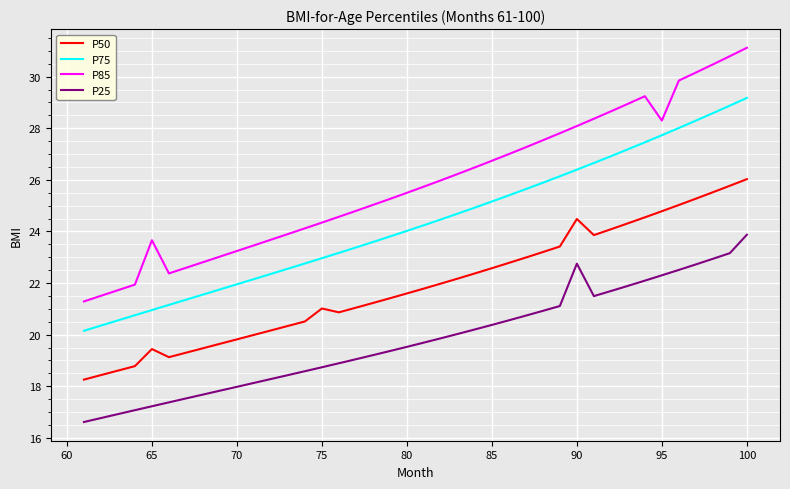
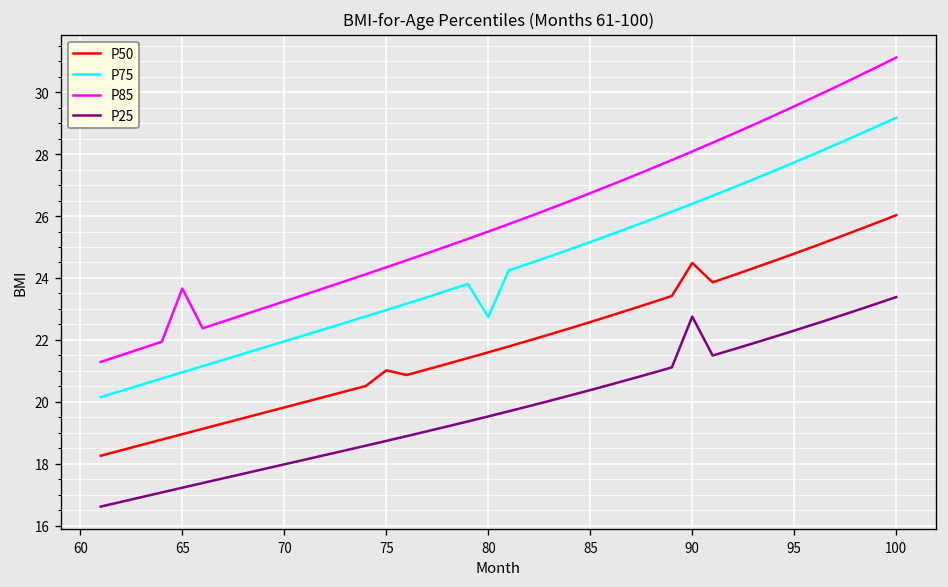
P50, 65: 19.4 -> 19.0
P75, 80: 24.0 -> 22.7
P85, 95: 28.3 -> 29.5
P25, 100: 23.9 -> 23.4
